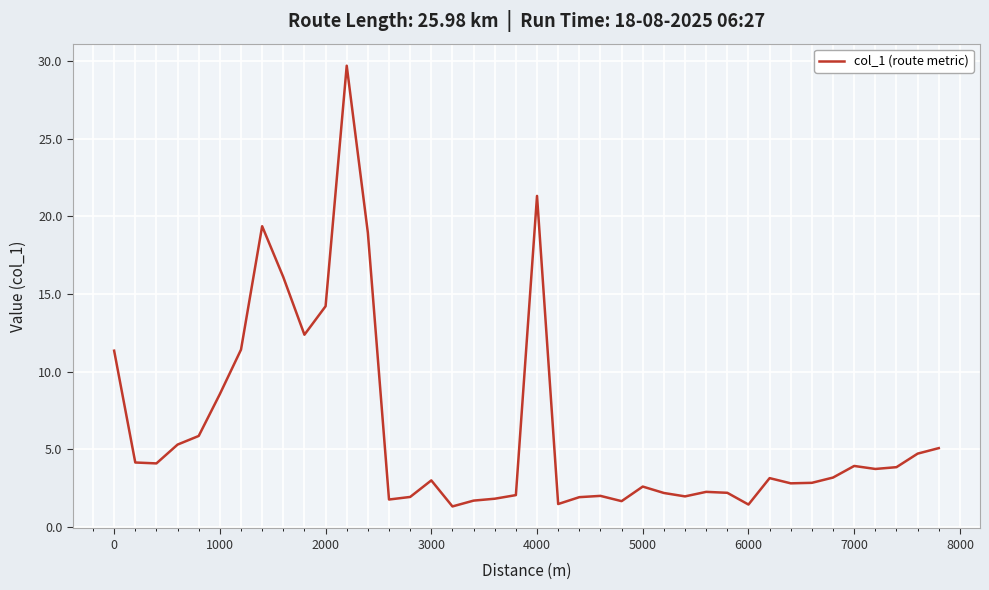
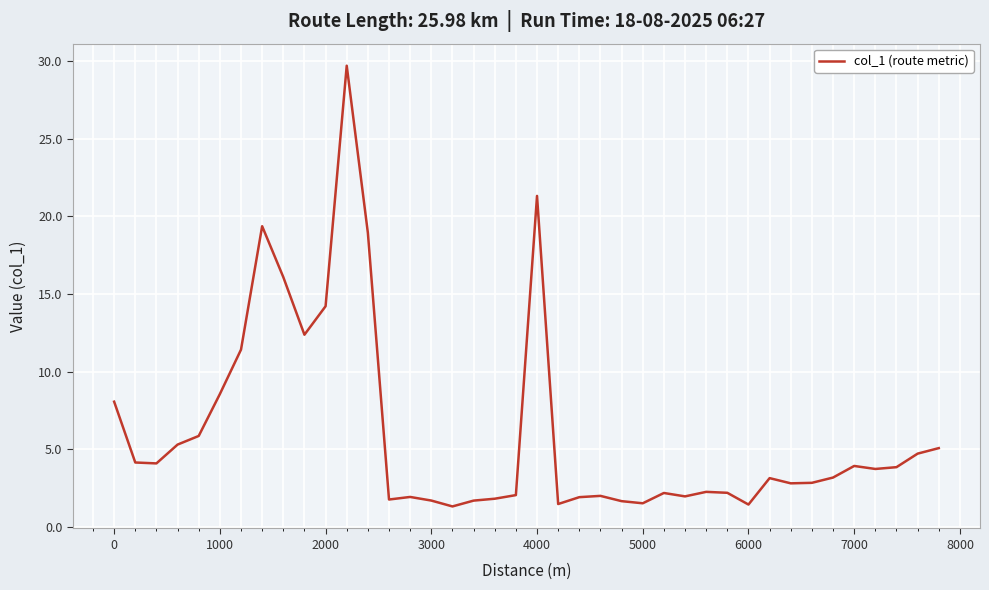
0: 11.3 -> 8.1
3000: 3.0 -> 1.7
5000: 2.6 -> 1.5
